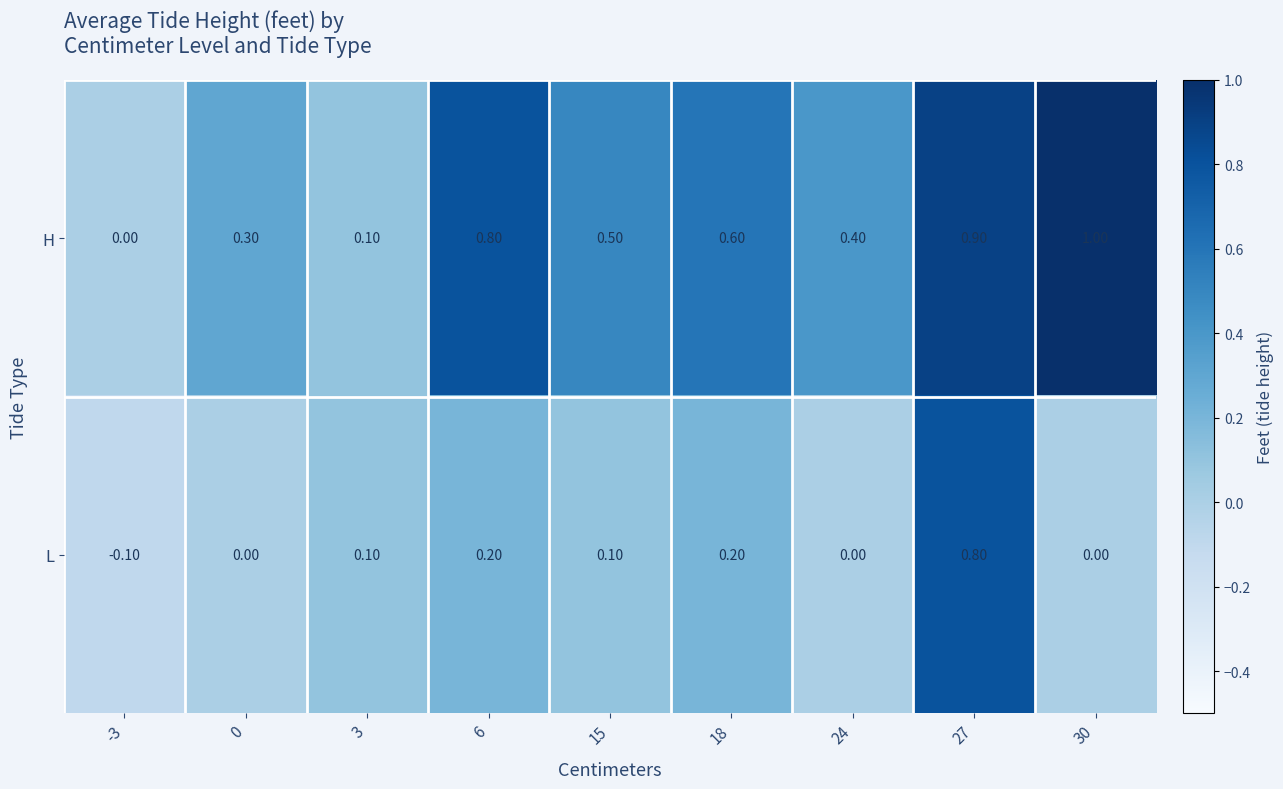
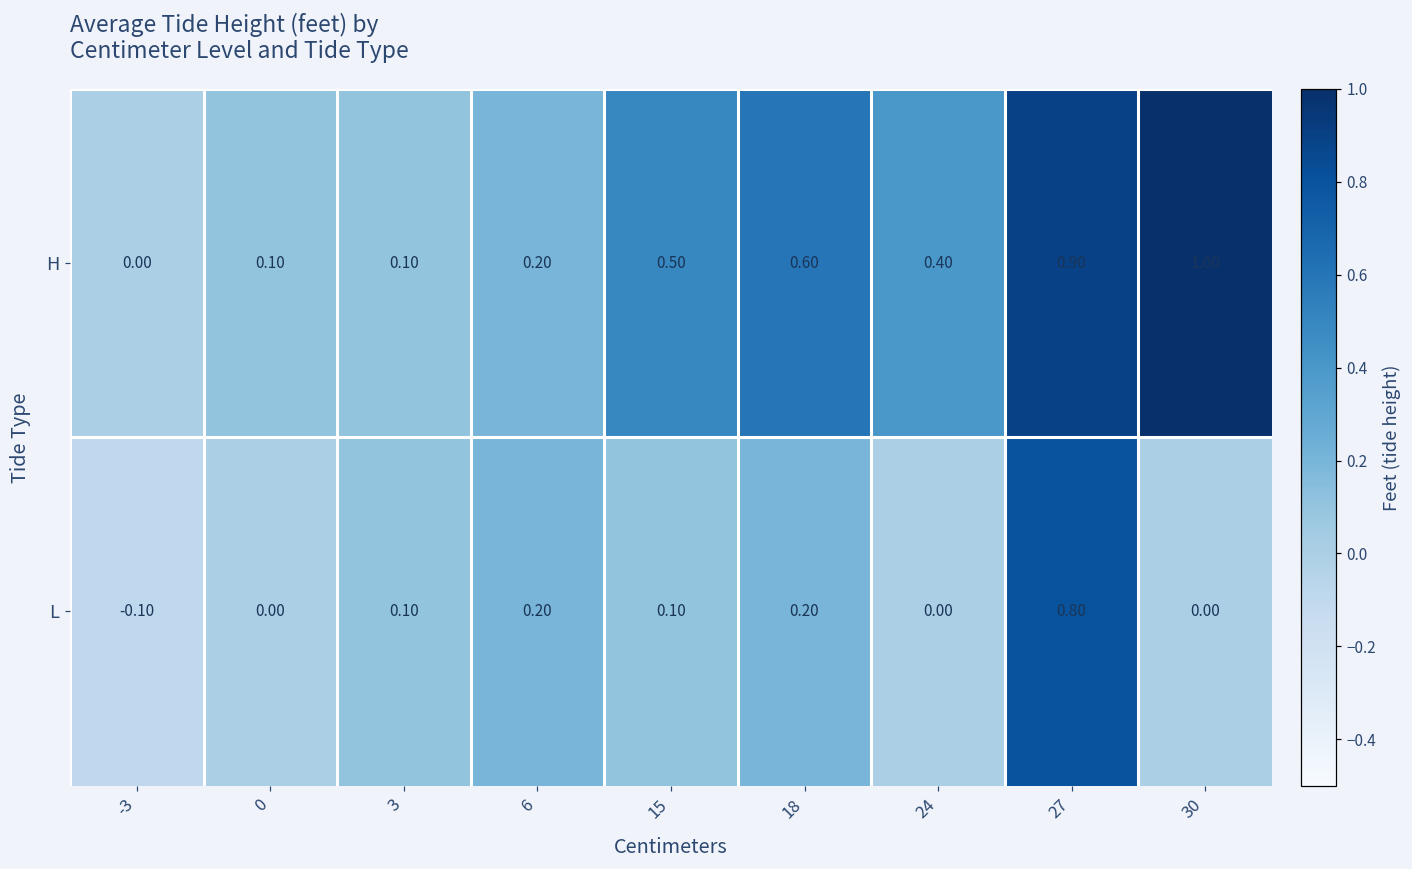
H, 0: 0.30 -> 0.10
H, 6: 0.80 -> 0.20
